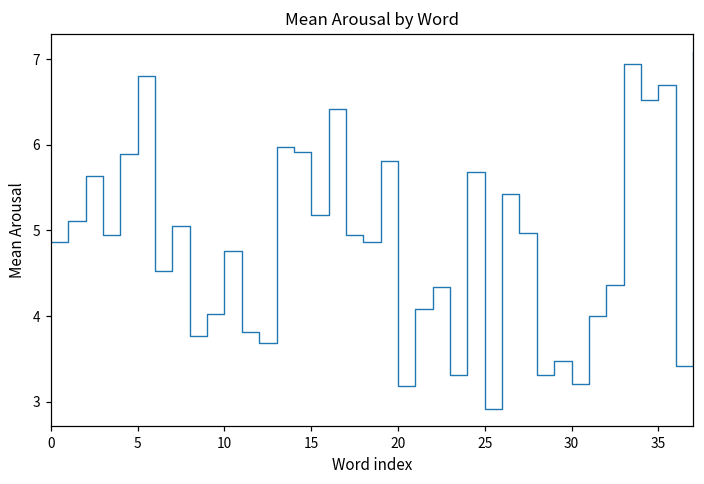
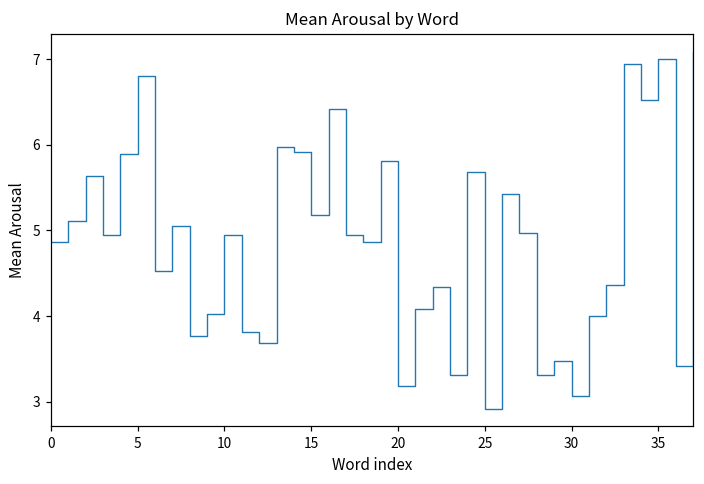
10: 4.8 -> 4.9
30: 3.2 -> 3.1
35: 6.7 -> 7.0
